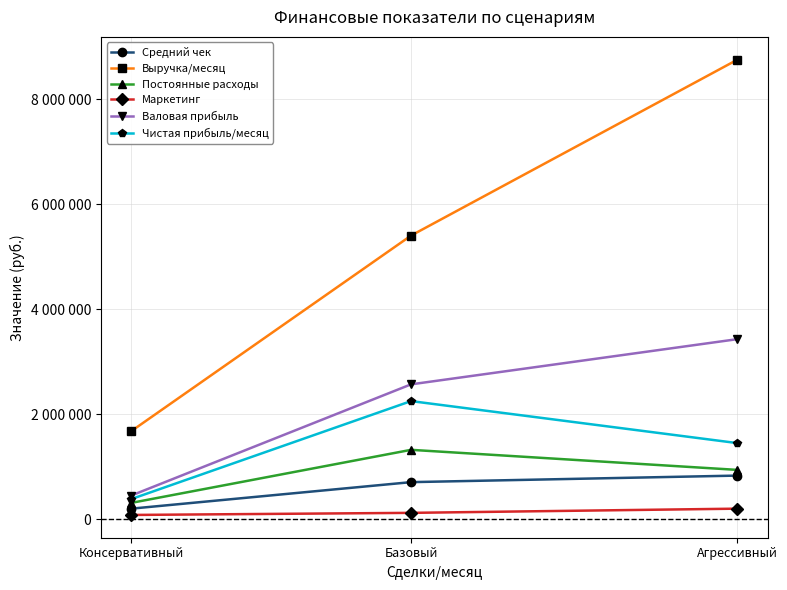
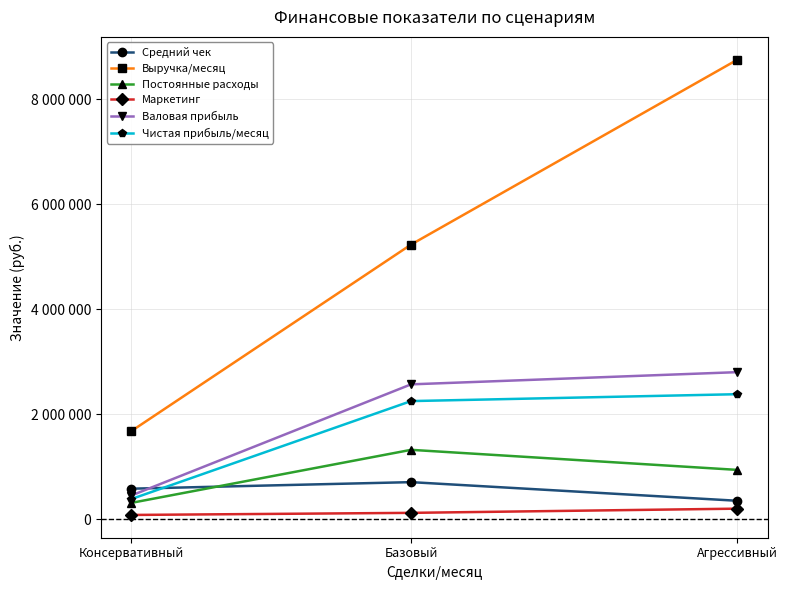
Средний чек, Консервативный: 200000 -> 600000
Выручка/месяц, Базовый: 5400000 -> 5200000
Средний чек, Агрессивный: 800000 -> 400000
Валовая прибыль, Агрессивный: 3400000 -> 2800000
Чистая прибыль/месяц, Агрессивный: 1400000 -> 2400000
